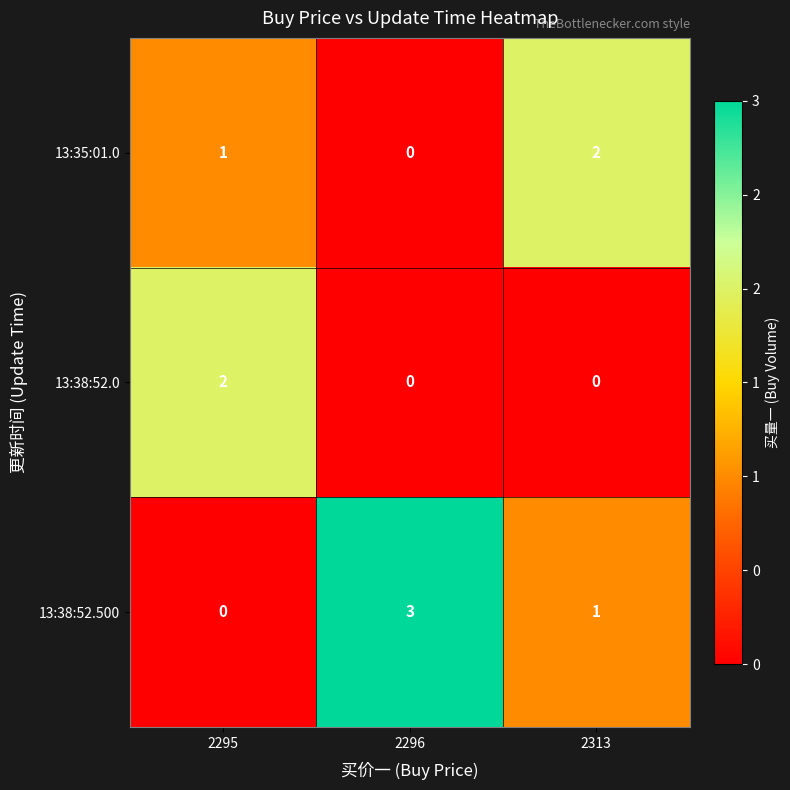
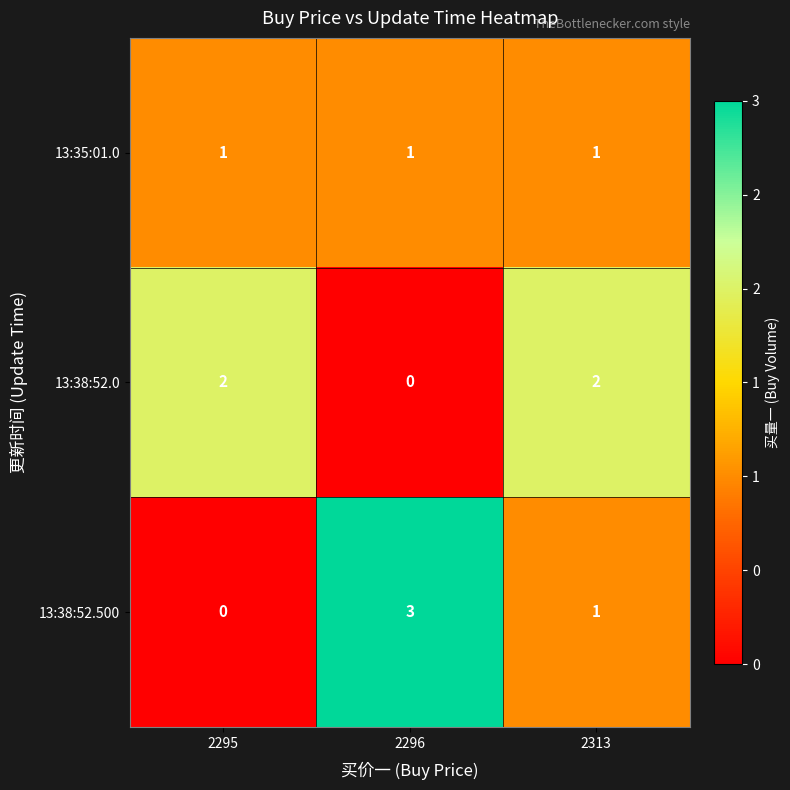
13:35:01.0, 2296: 0 -> 1
13:35:01.0, 2313: 2 -> 1
13:38:52.0, 2313: 0 -> 2
